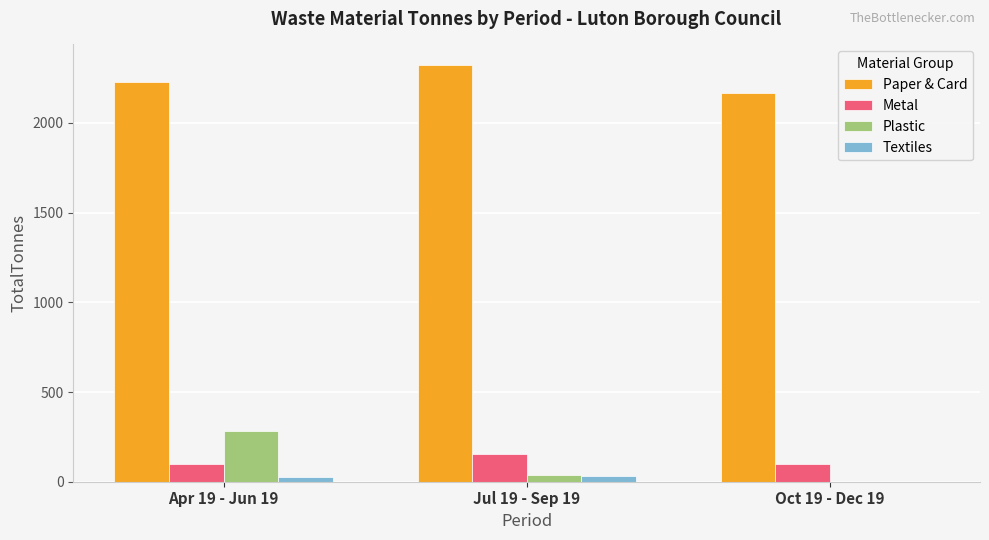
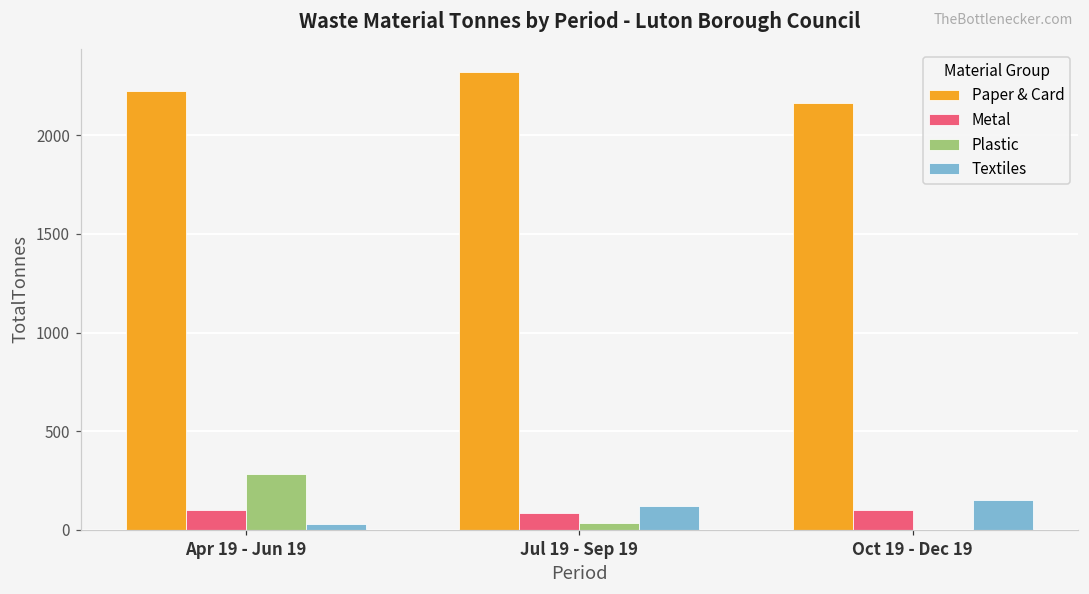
Metal, Jul 19 - Sep 19: 150 -> 90
Textiles, Jul 19 - Sep 19: 30 -> 120
Textiles, Oct 19 - Dec 19: 0 -> 150
